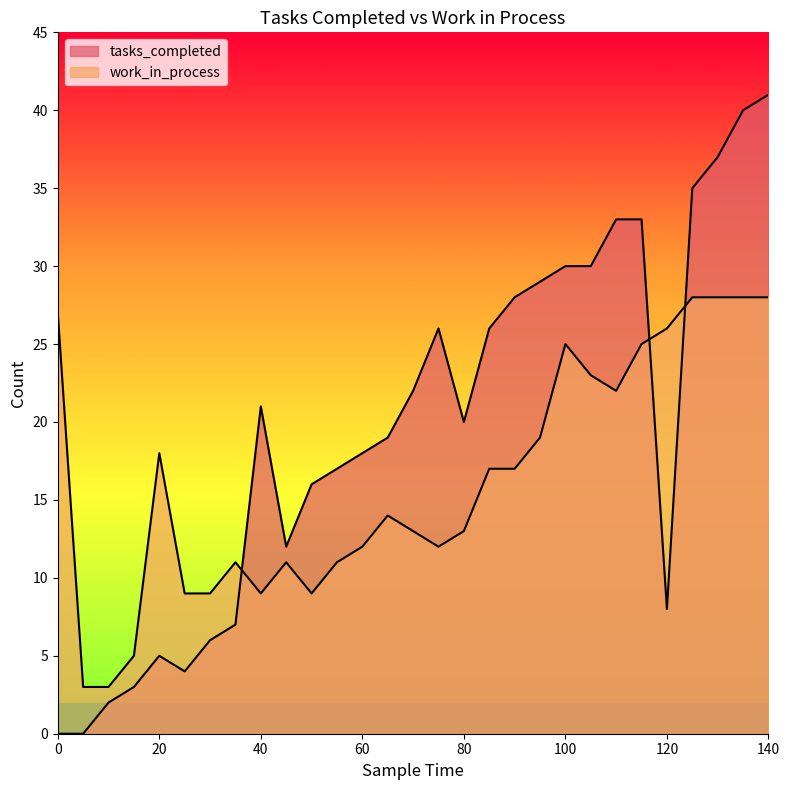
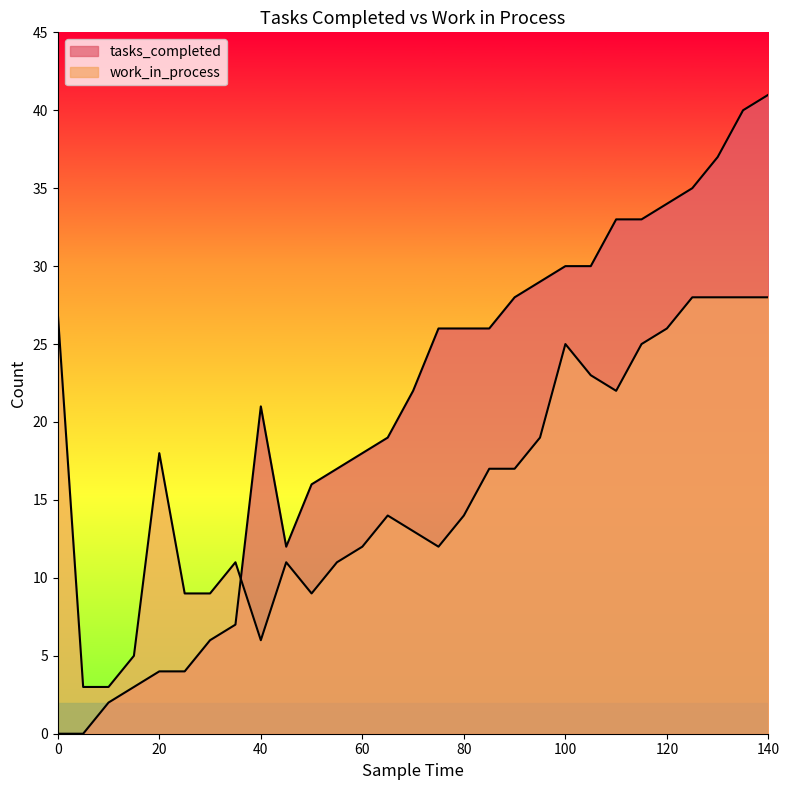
tasks_completed, 20: 5 -> 4
work_in_process, 40: 9 -> 6
tasks_completed, 80: 20 -> 26
work_in_process, 80: 13 -> 14
tasks_completed, 120: 8 -> 34
